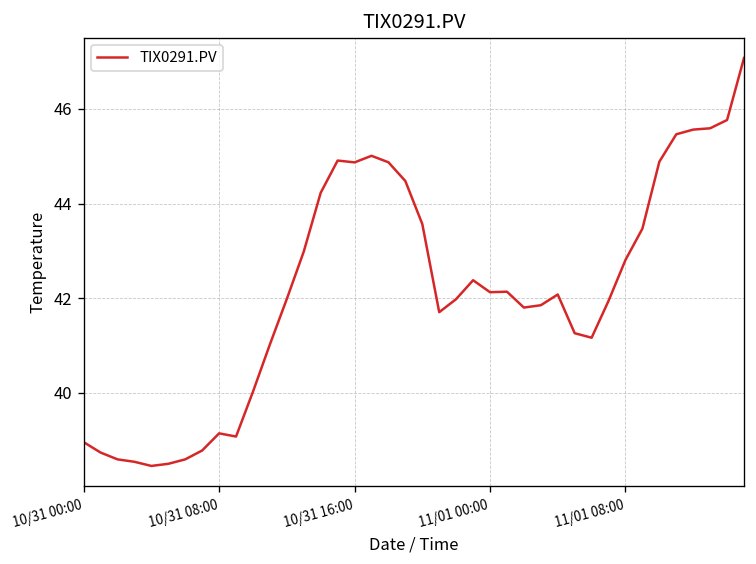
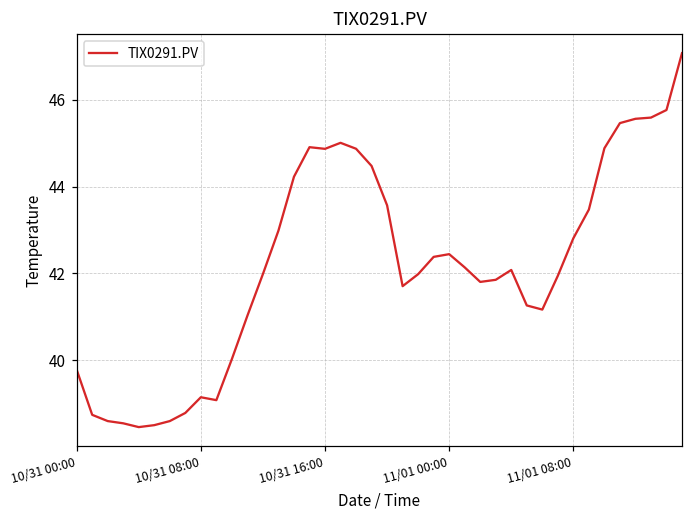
10/31 00:00: 39.0 -> 39.8
11/01 00:00: 42.1 -> 42.4
